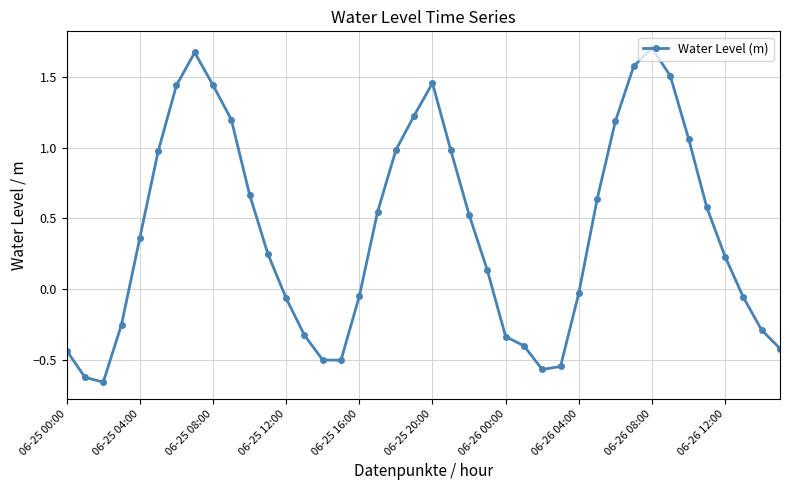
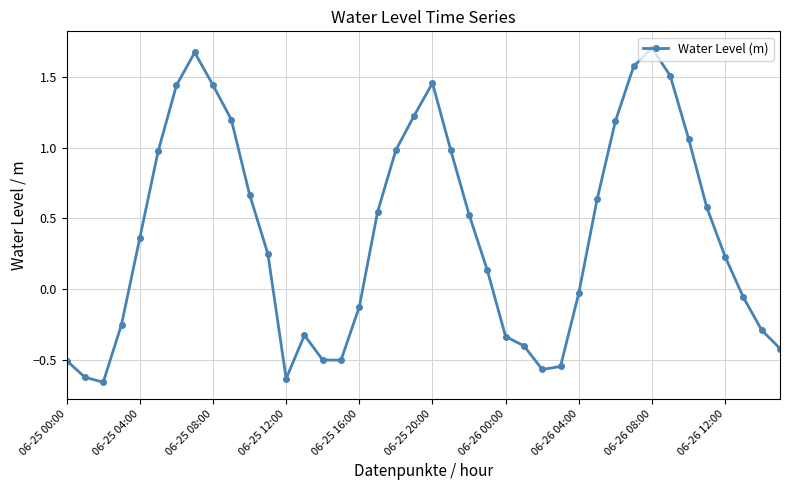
06-25 00:00: -0.43 -> -0.50
06-25 12:00: -0.06 -> -0.63
06-25 16:00: -0.05 -> -0.12
